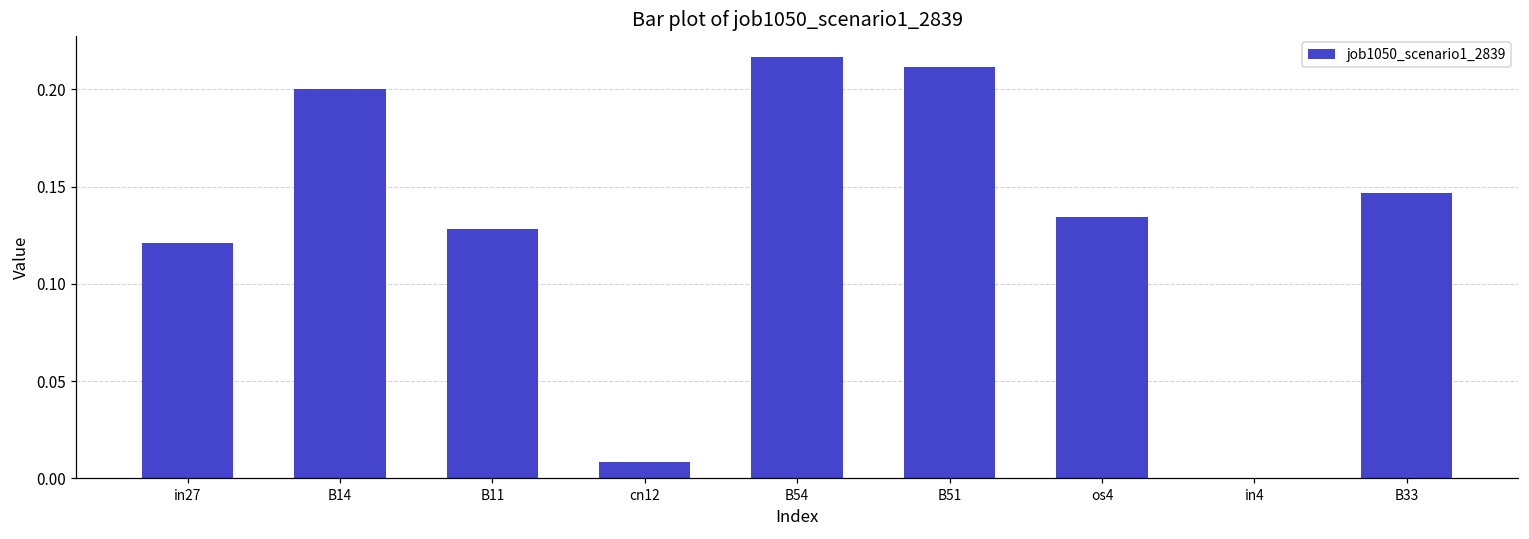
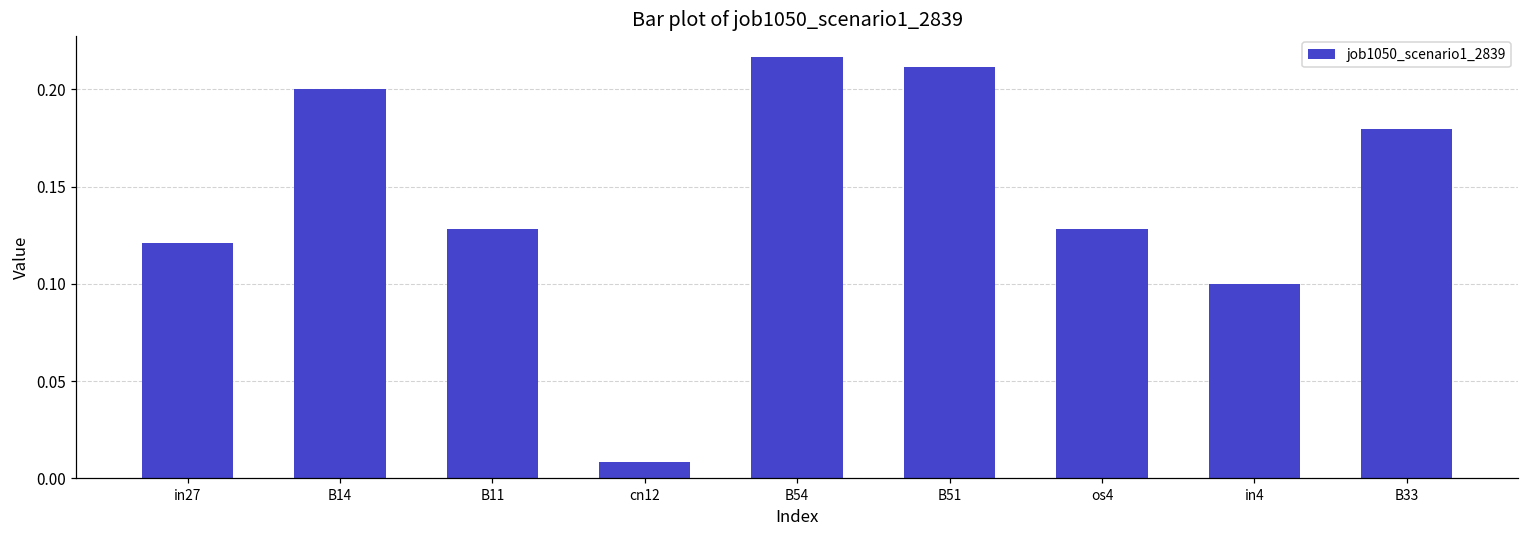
os4: 0.134 -> 0.128
in4: 0.0 -> 0.1
B33: 0.147 -> 0.180
